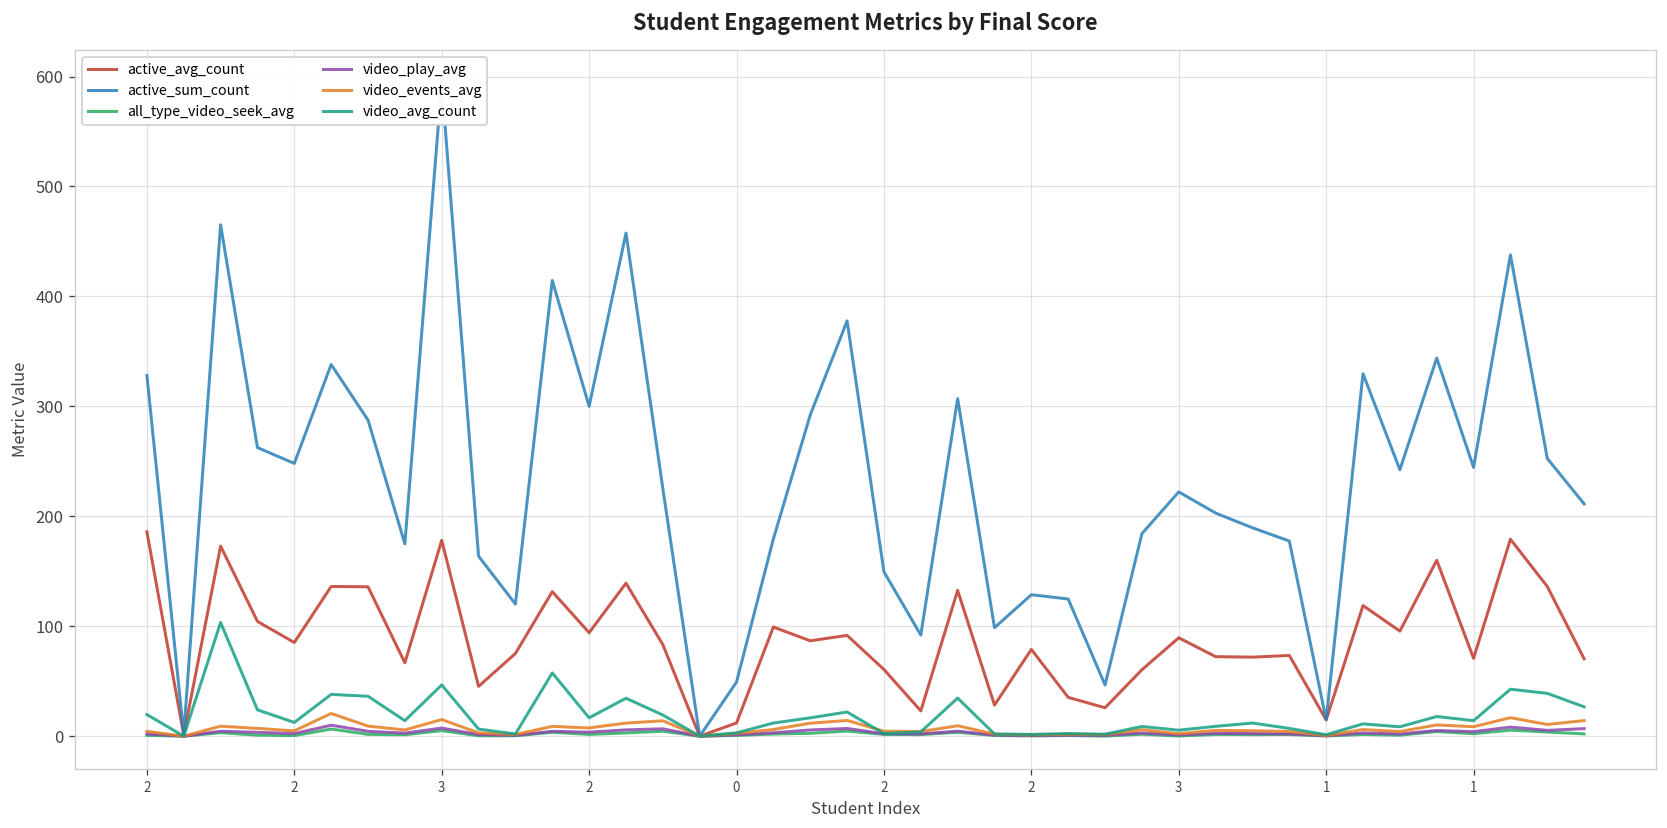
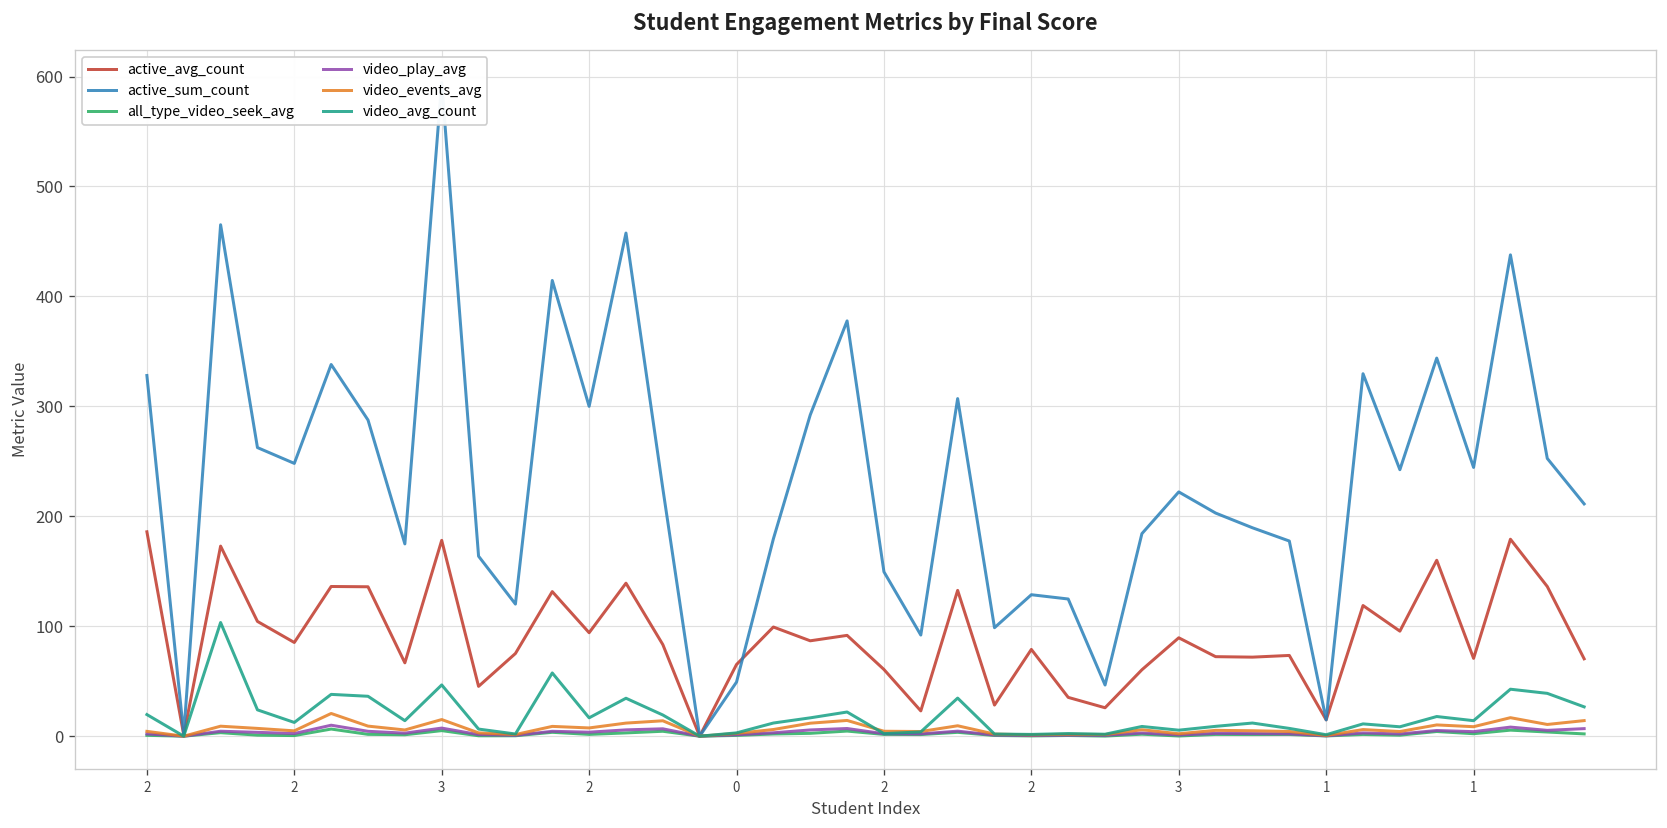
active_avg_count, 0: 10 -> 70
